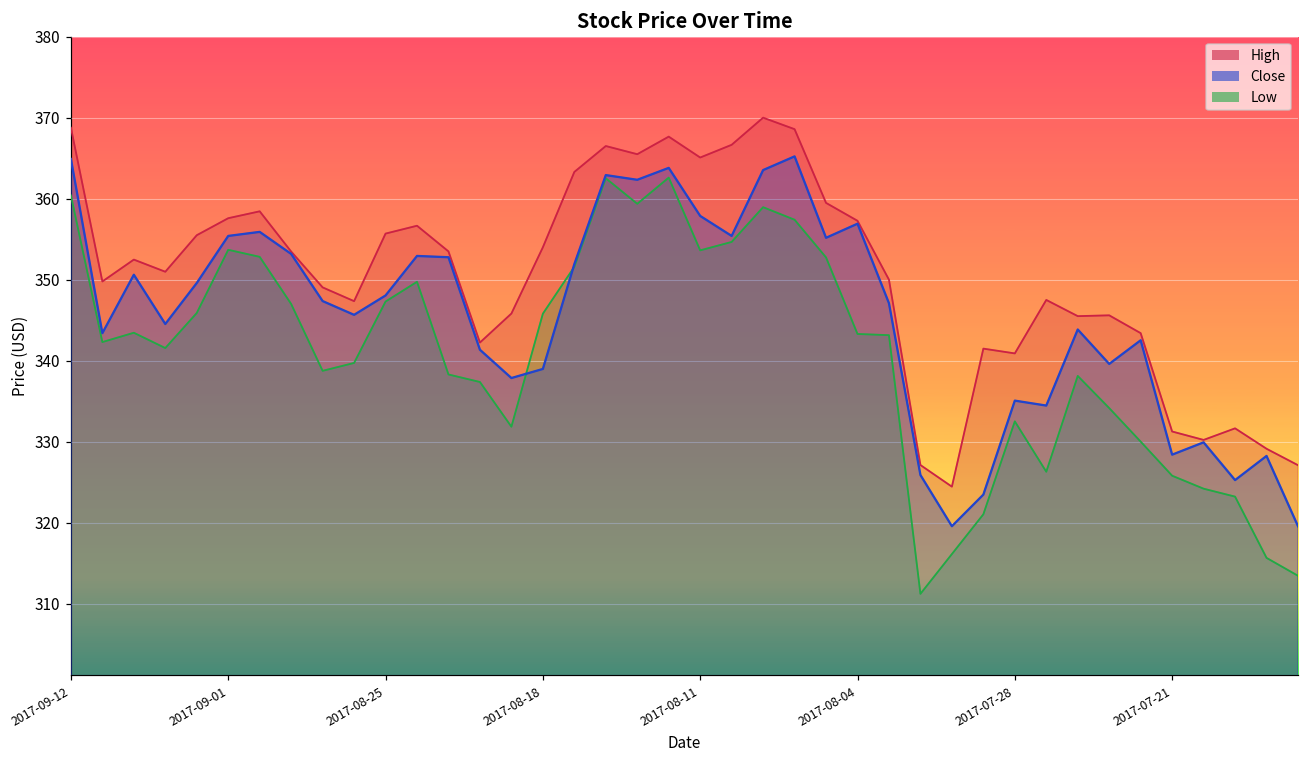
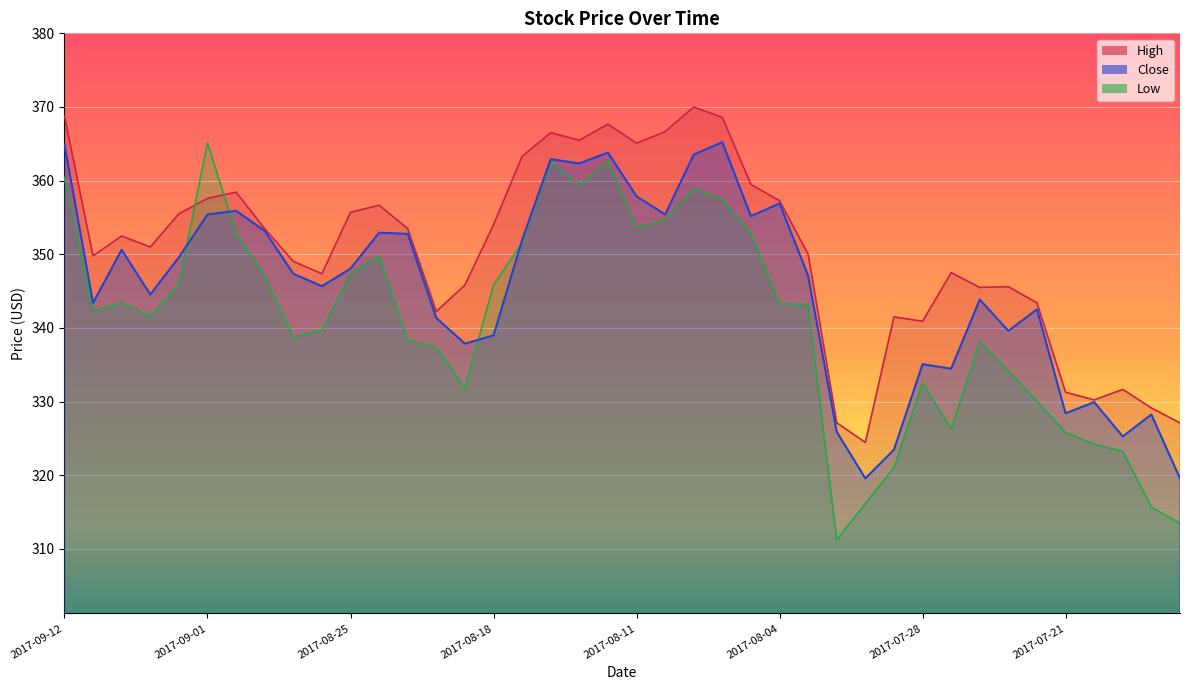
Low, 2017-09-01: 354 -> 365
